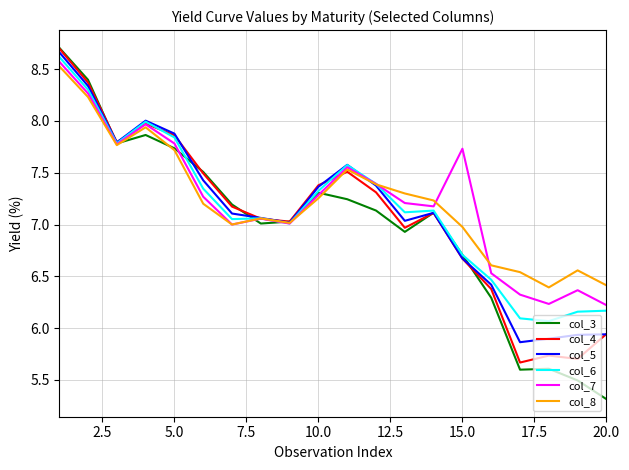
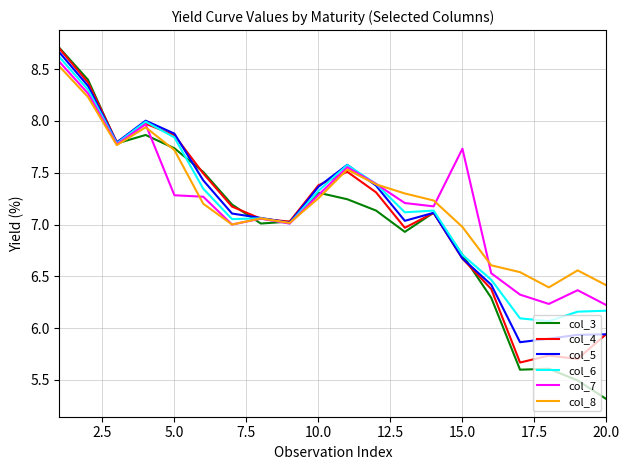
col_7, 5.0: 7.78 -> 7.28
